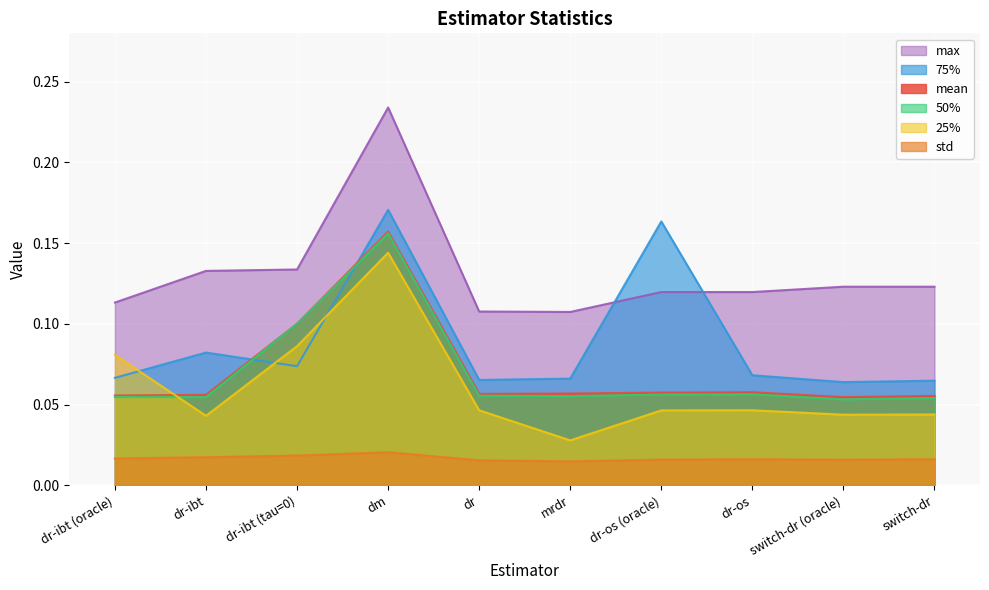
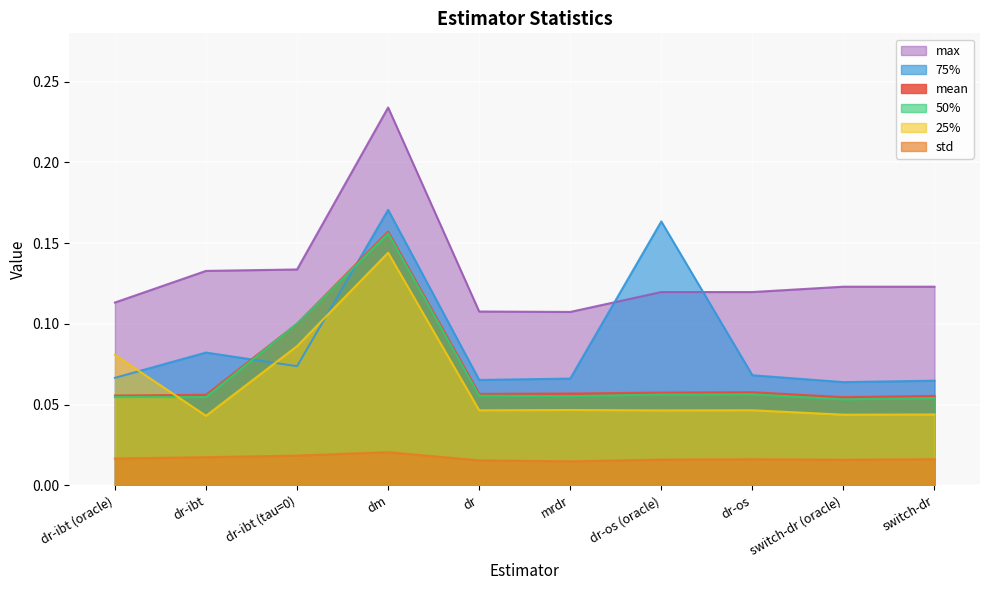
25%, mrdr: 0.028 -> 0.047
